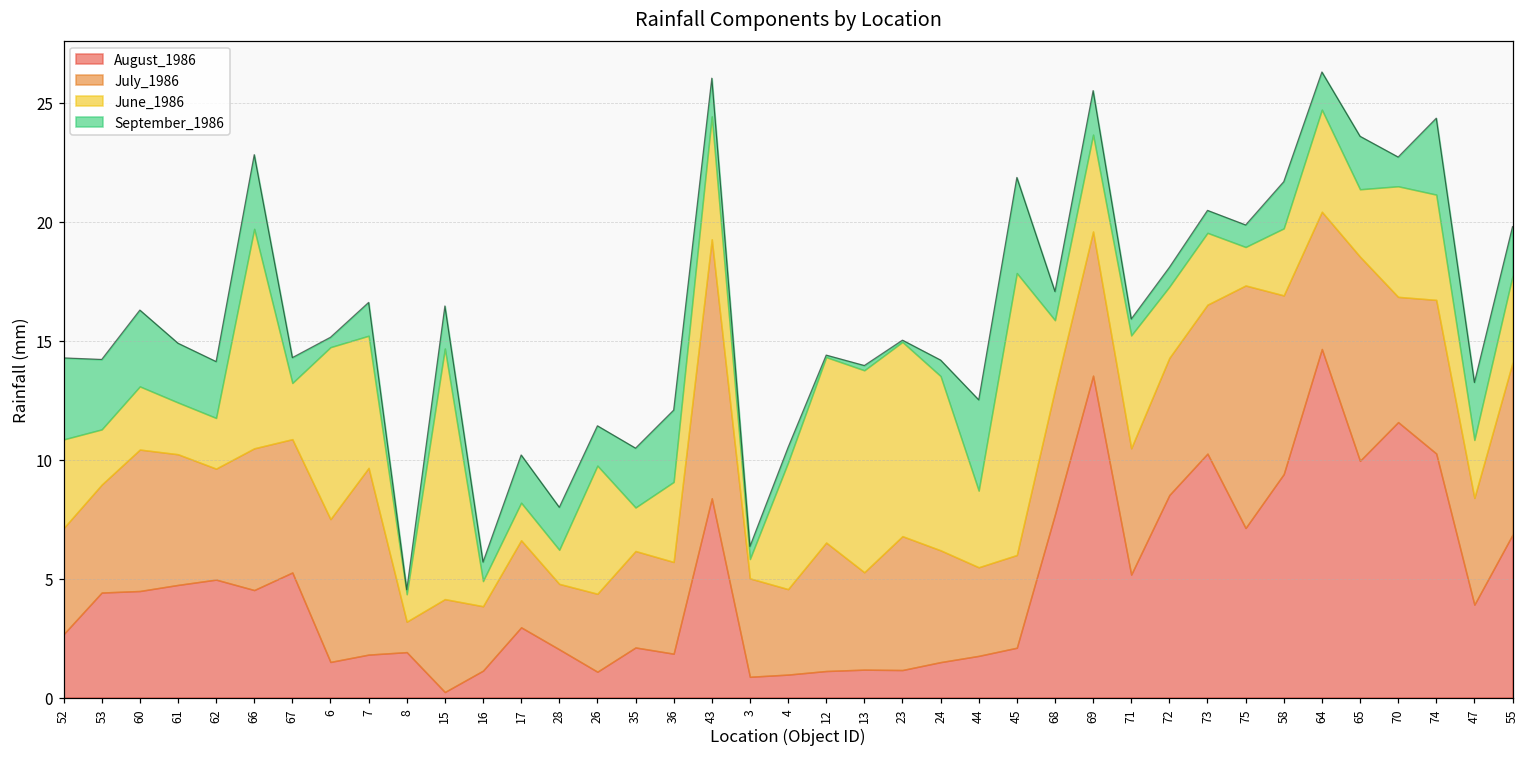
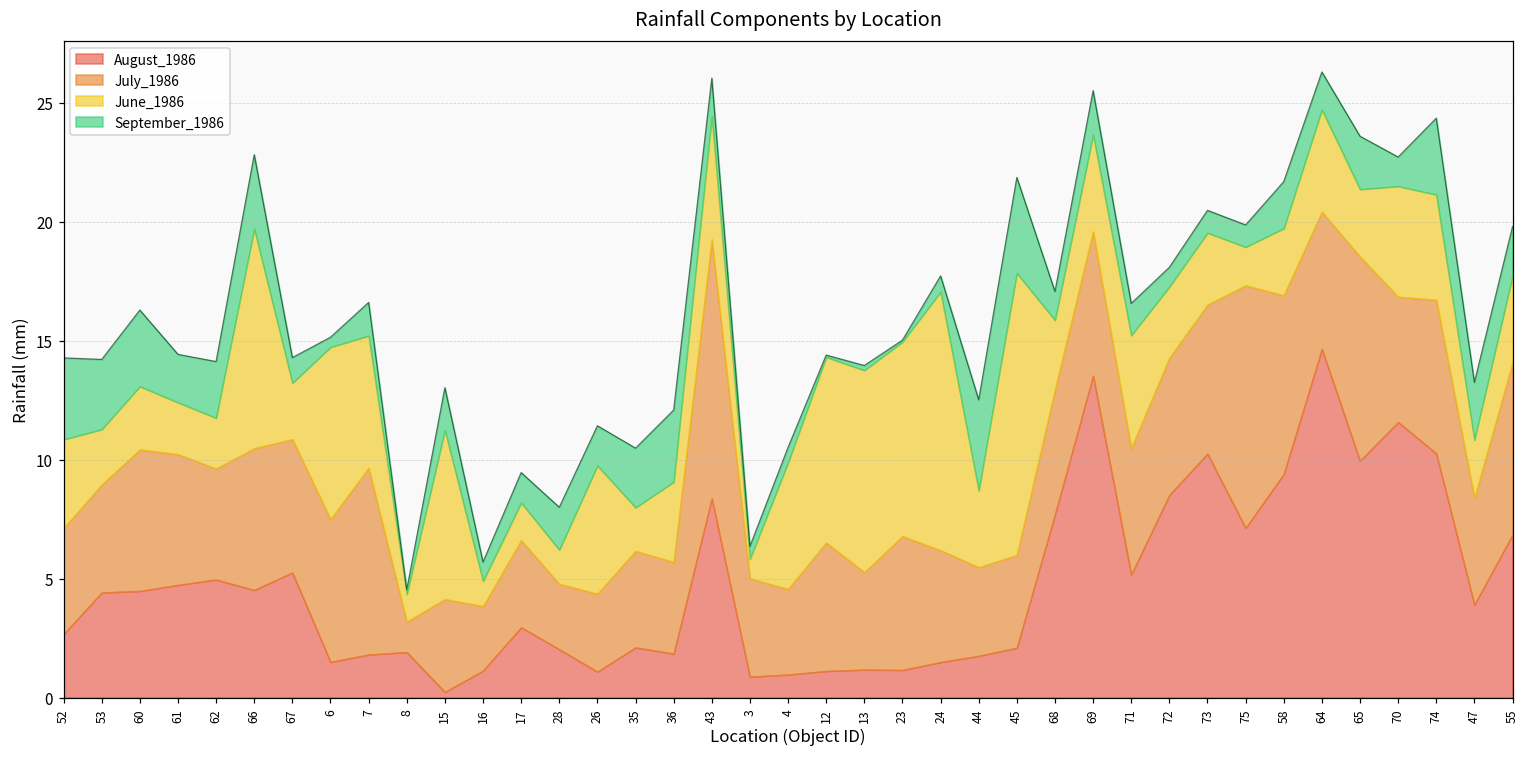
September_1986, 61: 2.5 -> 2.0
June_1986, 15: 10.5 -> 7.1
September_1986, 17: 2.0 -> 1.3
June_1986, 24: 7.3 -> 10.9
September_1986, 71: 0.7 -> 1.3
